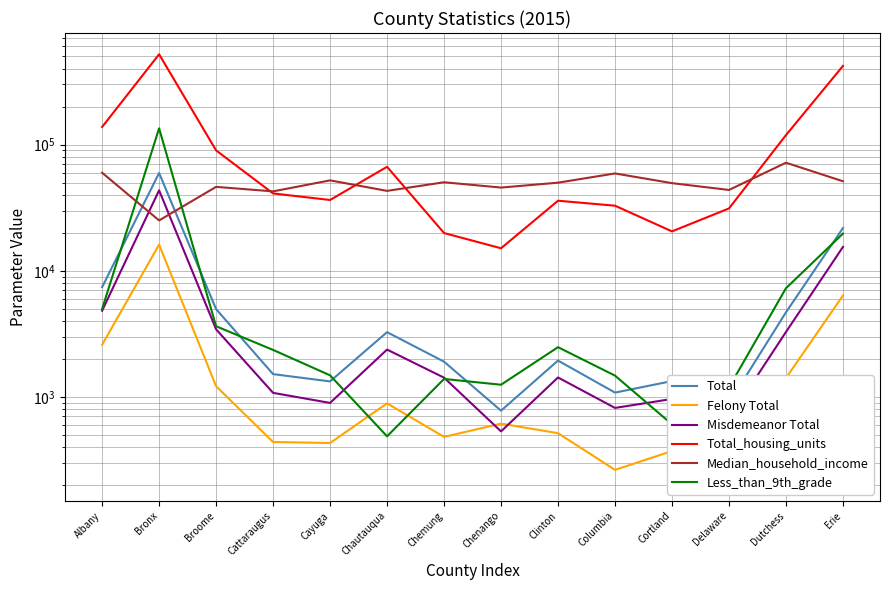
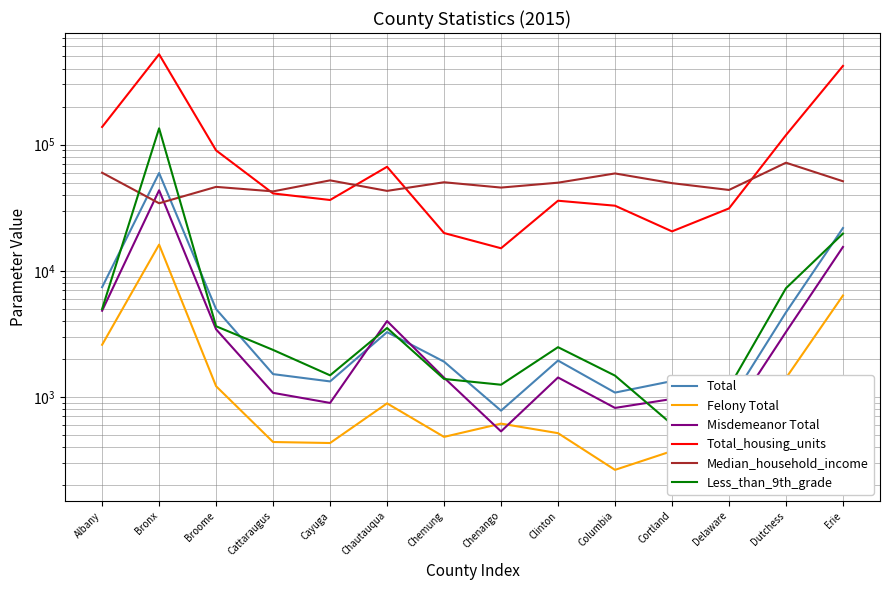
Median_household_income, Bronx: 25000 -> 34000
Misdemeanor Total, Chautauqua: 2400 -> 4000
Less_than_9th_grade, Chautauqua: 490 -> 3500
